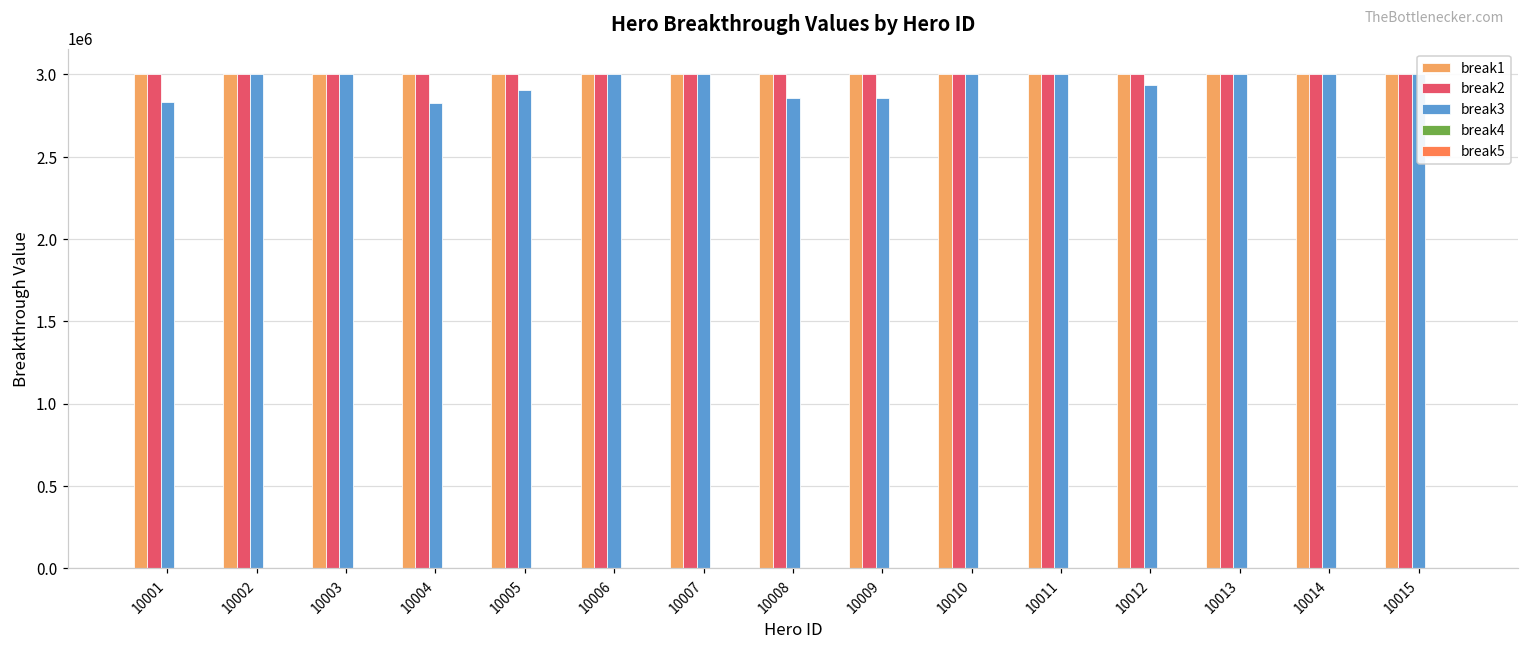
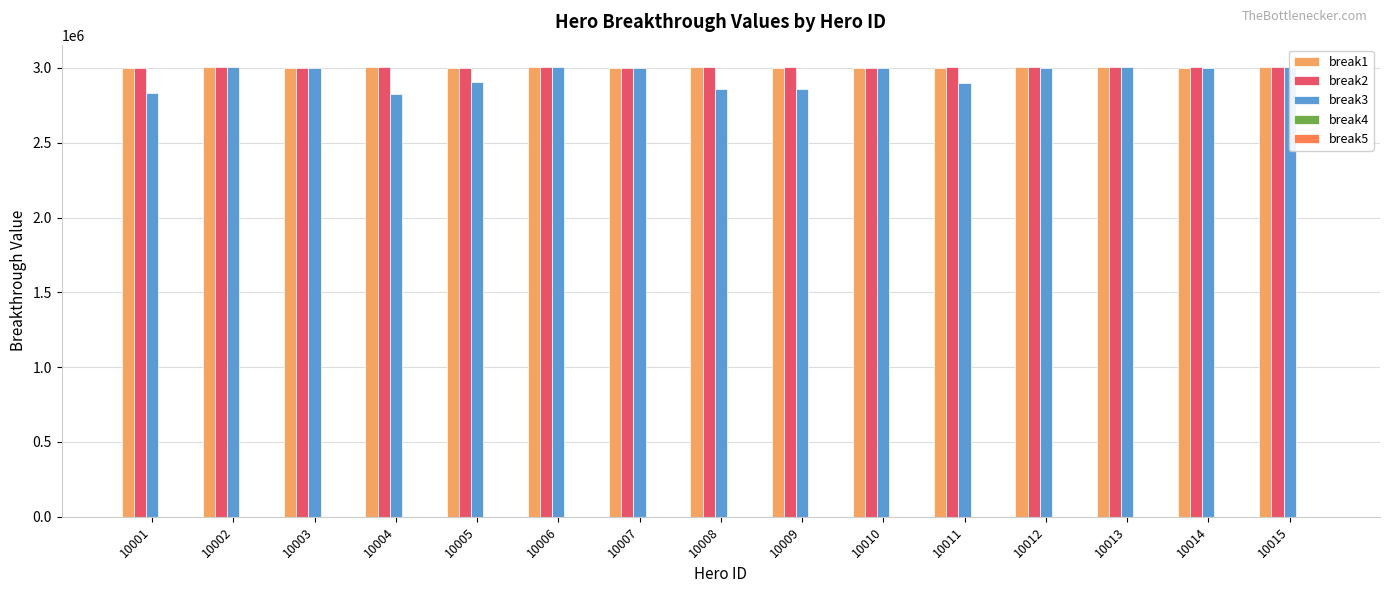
break3, 10011: 3000000 -> 2900000
break3, 10012: 2930000 -> 3000000
